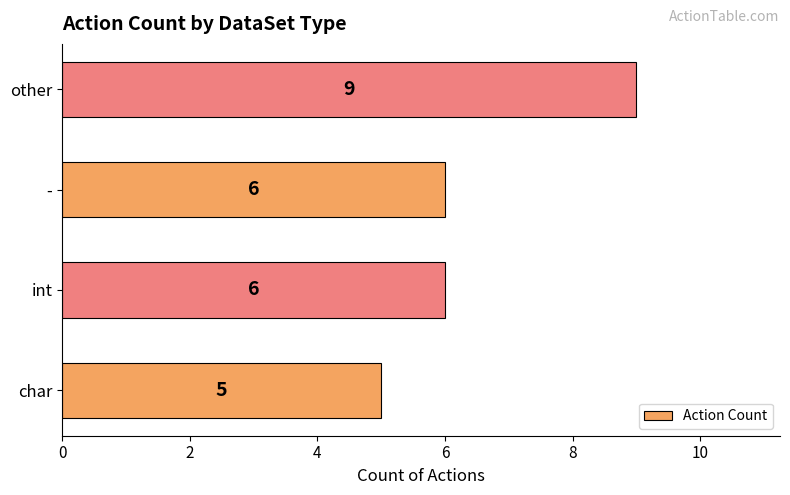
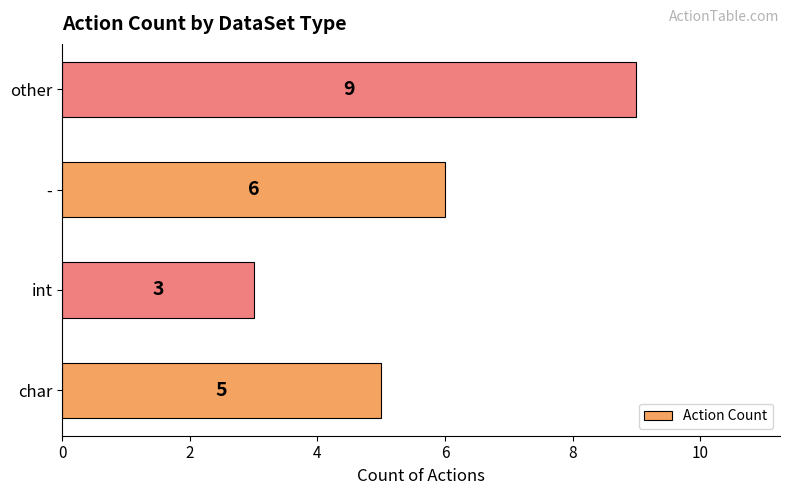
int: 6 -> 3
